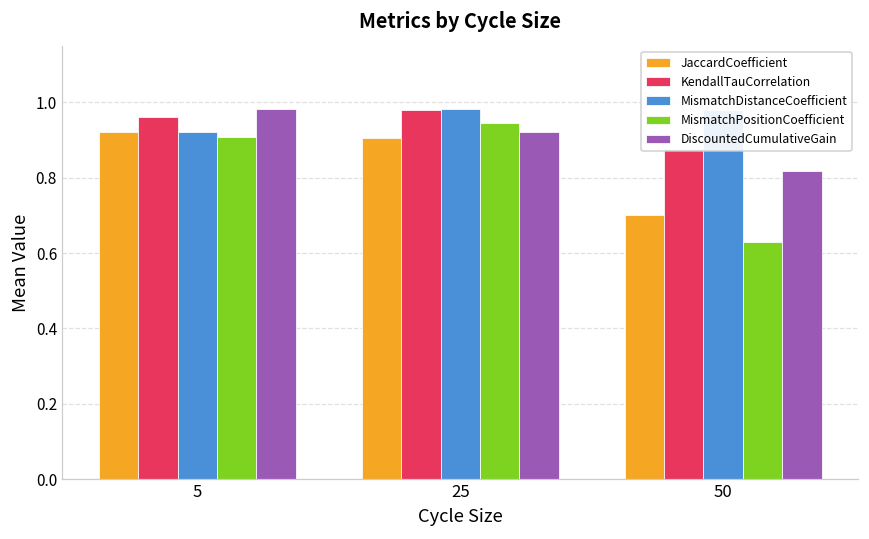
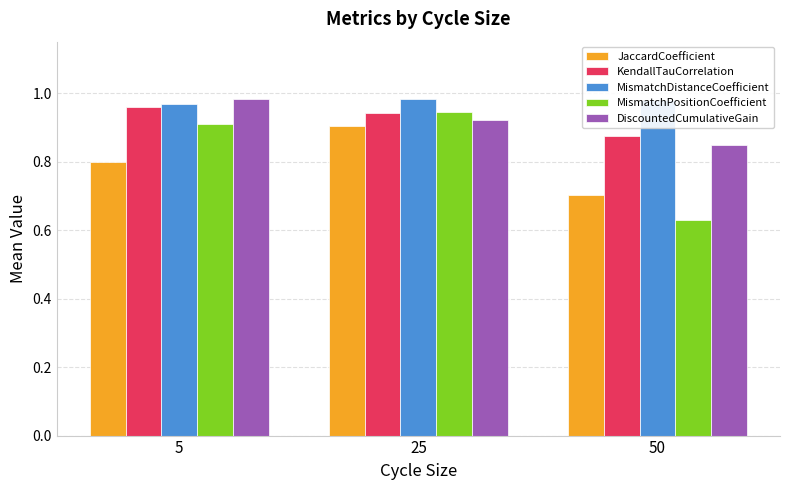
JaccardCoefficient, 5: 0.92 -> 0.80
MismatchDistanceCoefficient, 5: 0.92 -> 0.97
KendallTauCorrelation, 25: 0.98 -> 0.94
DiscountedCumulativeGain, 50: 0.82 -> 0.85
